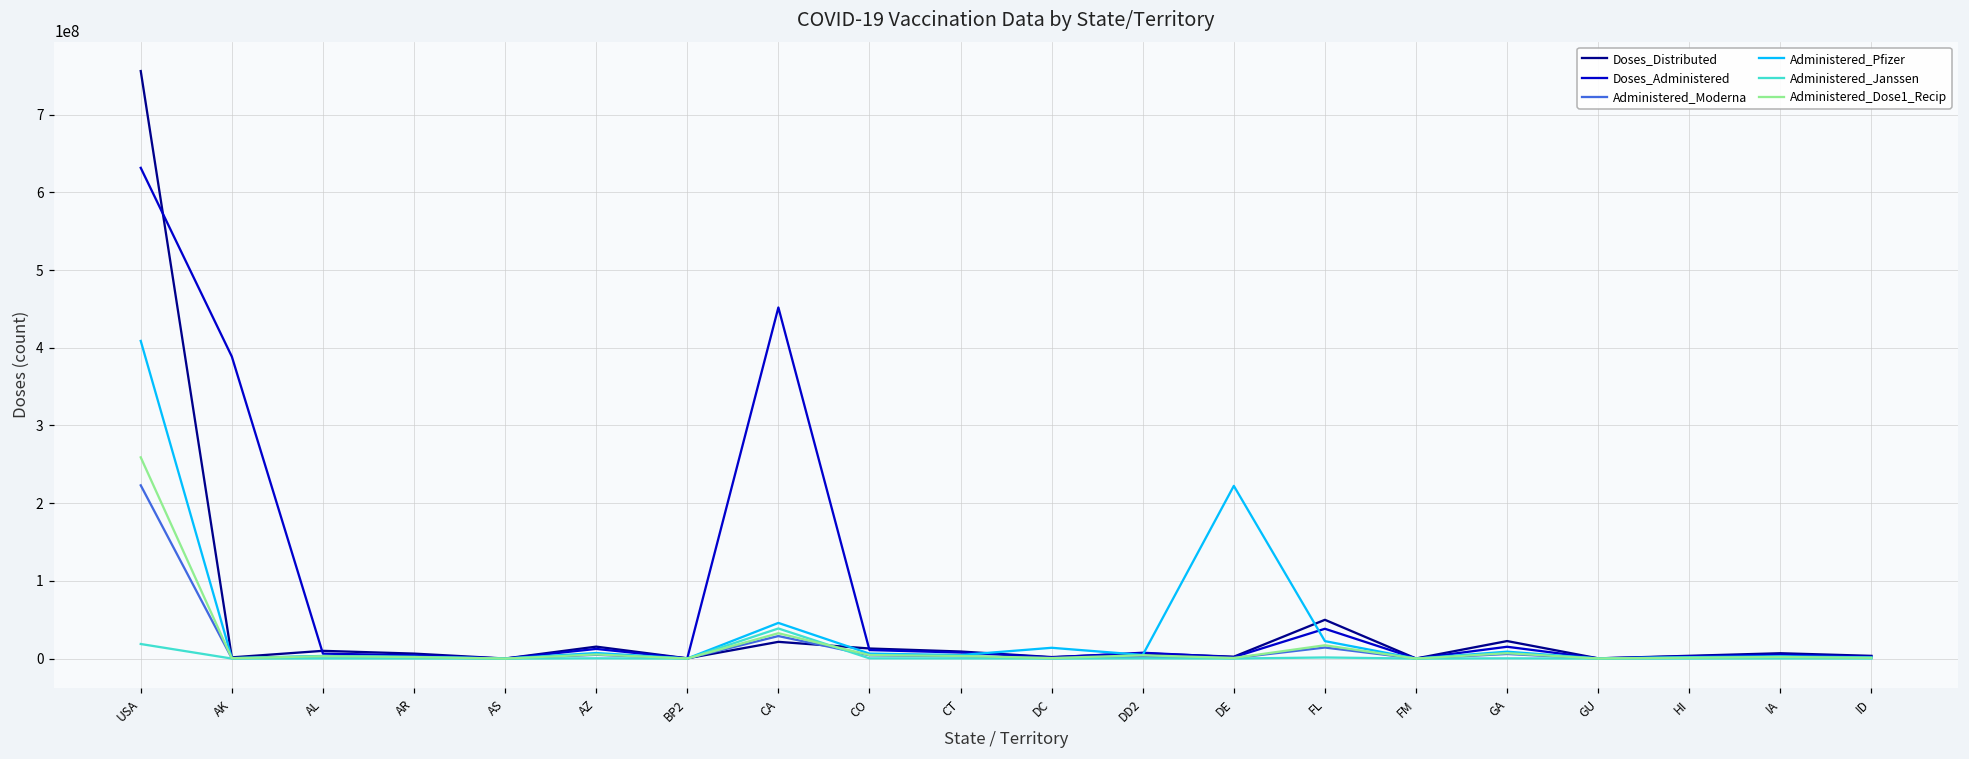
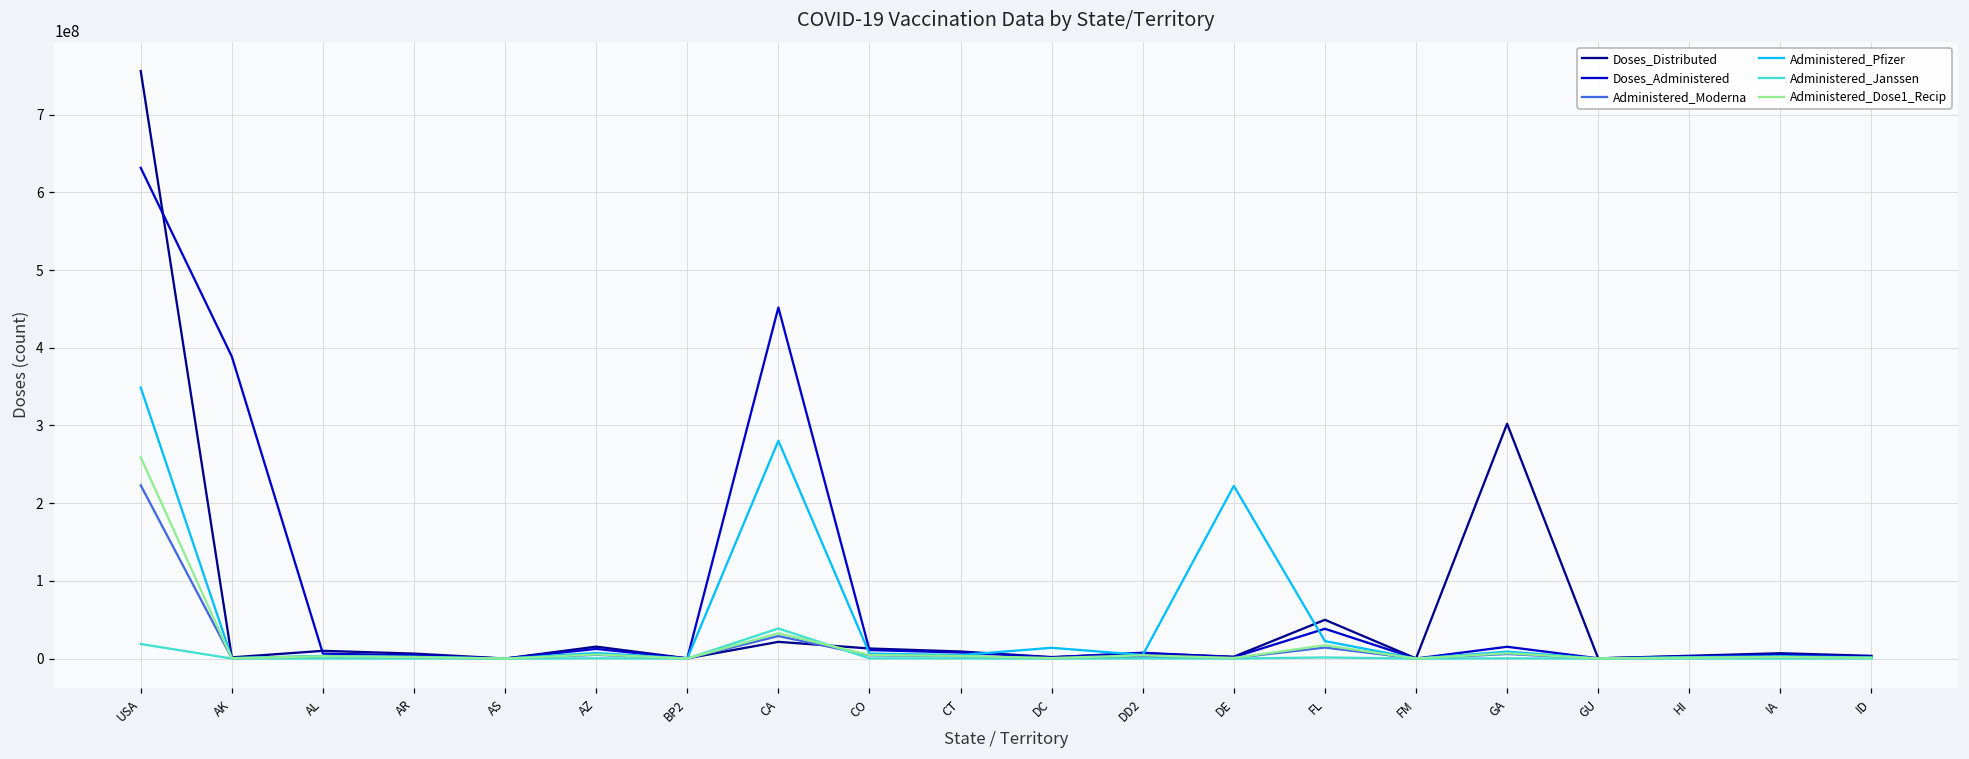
Administered_Pfizer, USA: 410000000 -> 350000000
Administered_Pfizer, CA: 50000000 -> 280000000
Doses_Distributed, GA: 20000000 -> 300000000
